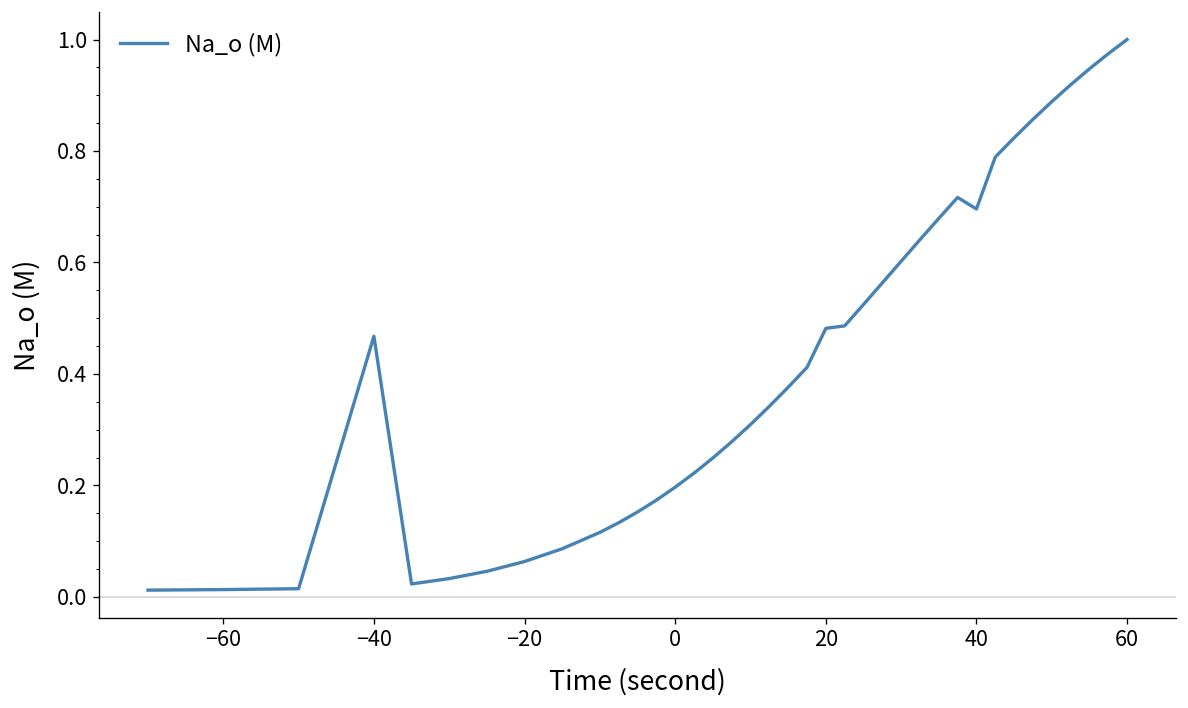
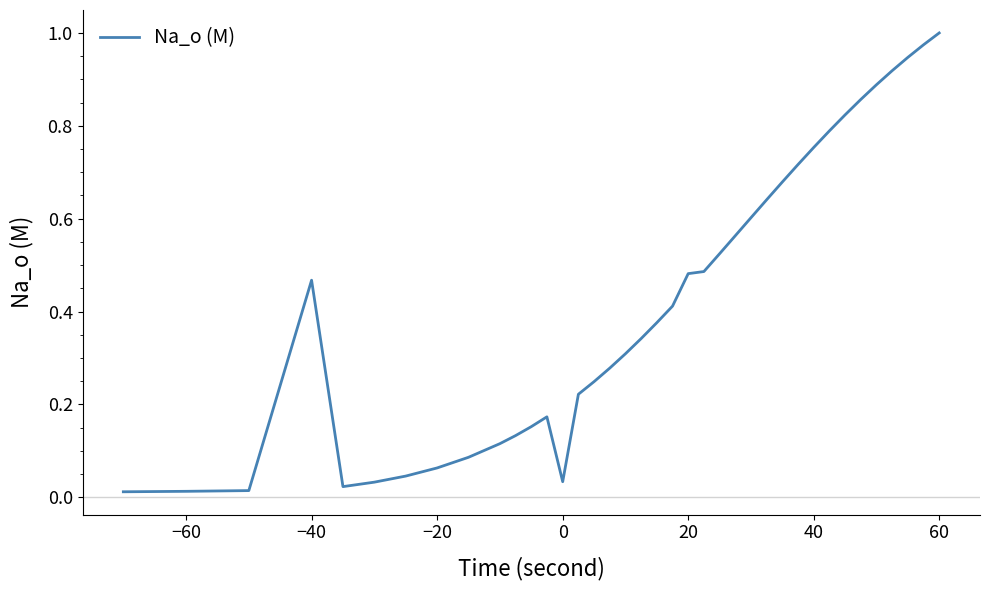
0: 0.20 -> 0.03
40: 0.70 -> 0.75
